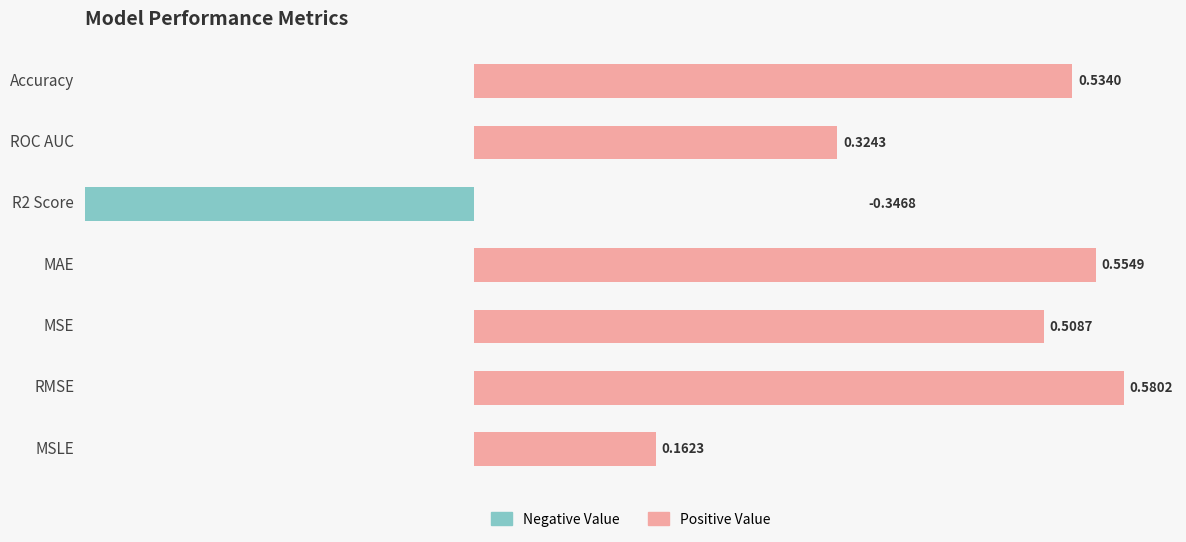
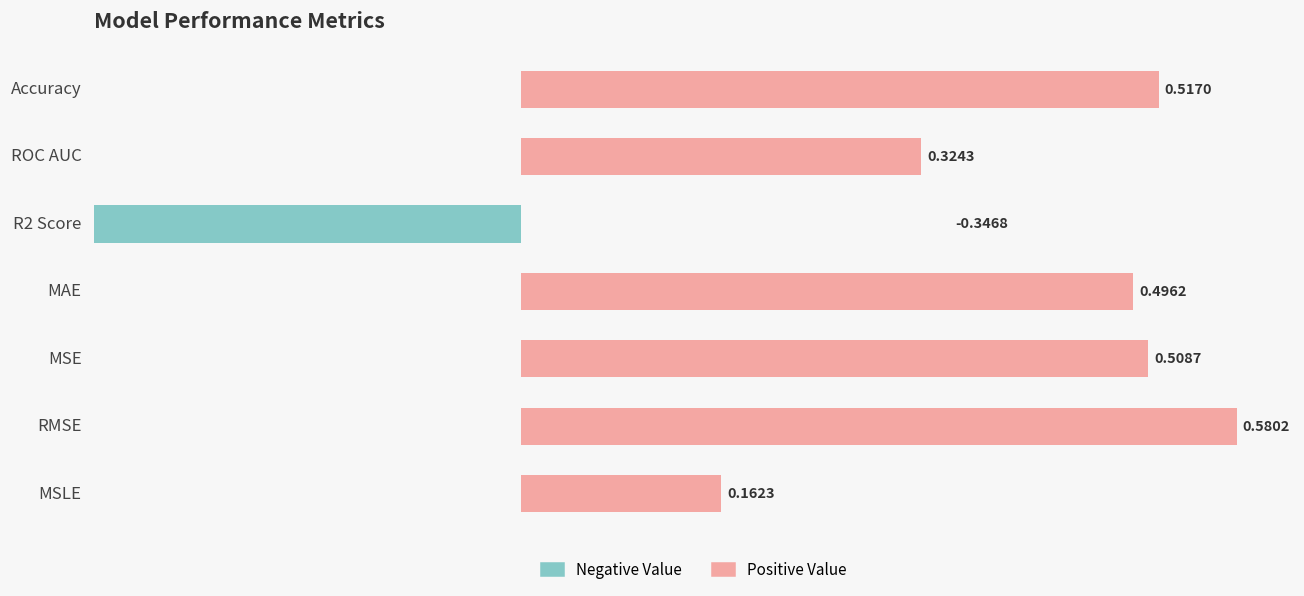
Positive Value, Accuracy: 0.5340 -> 0.5170
Positive Value, MAE: 0.5549 -> 0.4962
